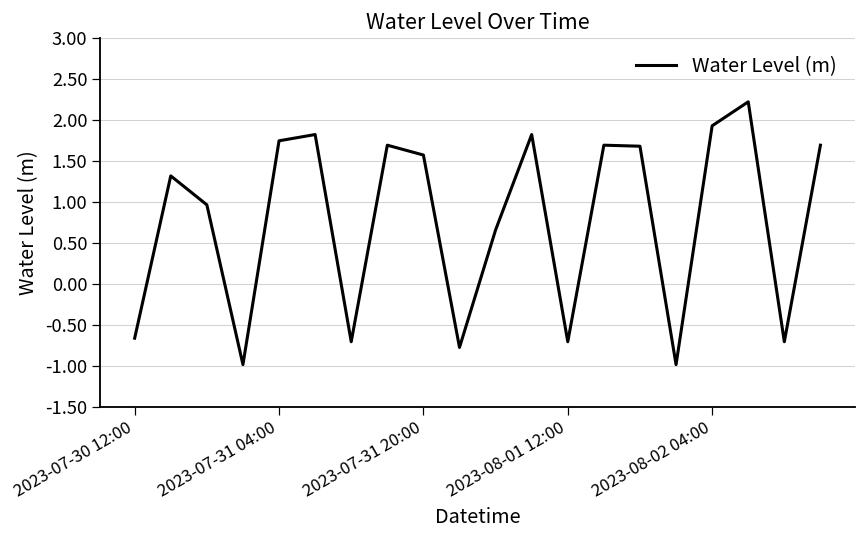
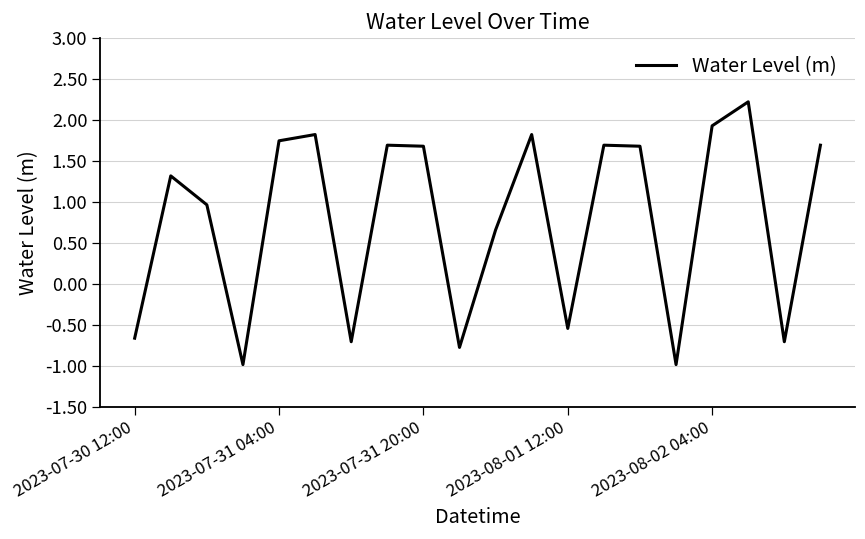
2023-07-31 20:00: 1.6 -> 1.7
2023-08-01 12:00: -0.7 -> -0.5
